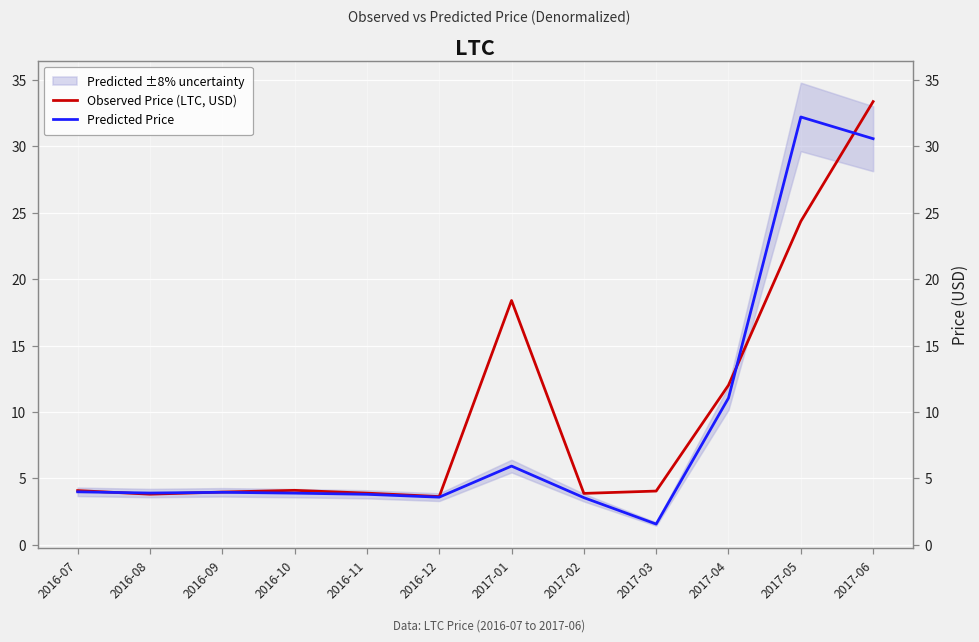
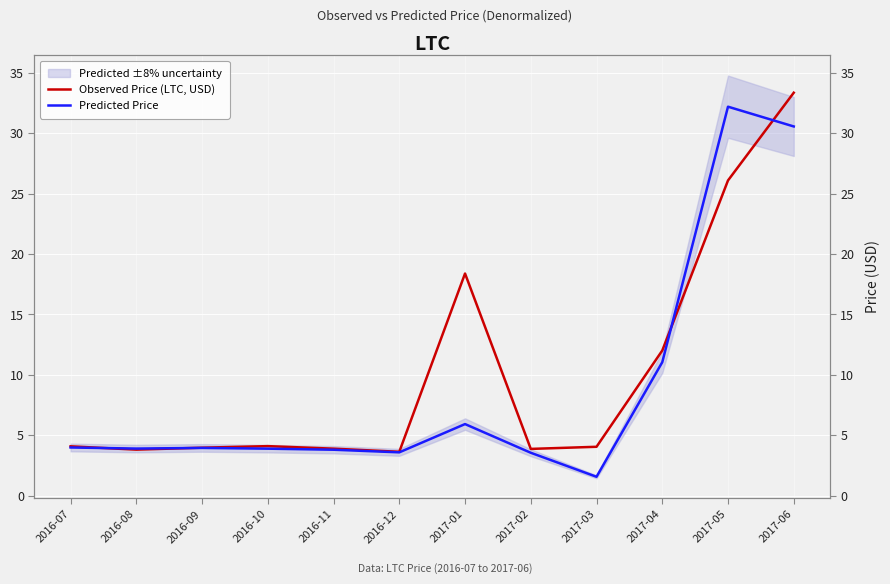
Observed Price (LTC, USD), 2017-05: 24.3 -> 26.1
